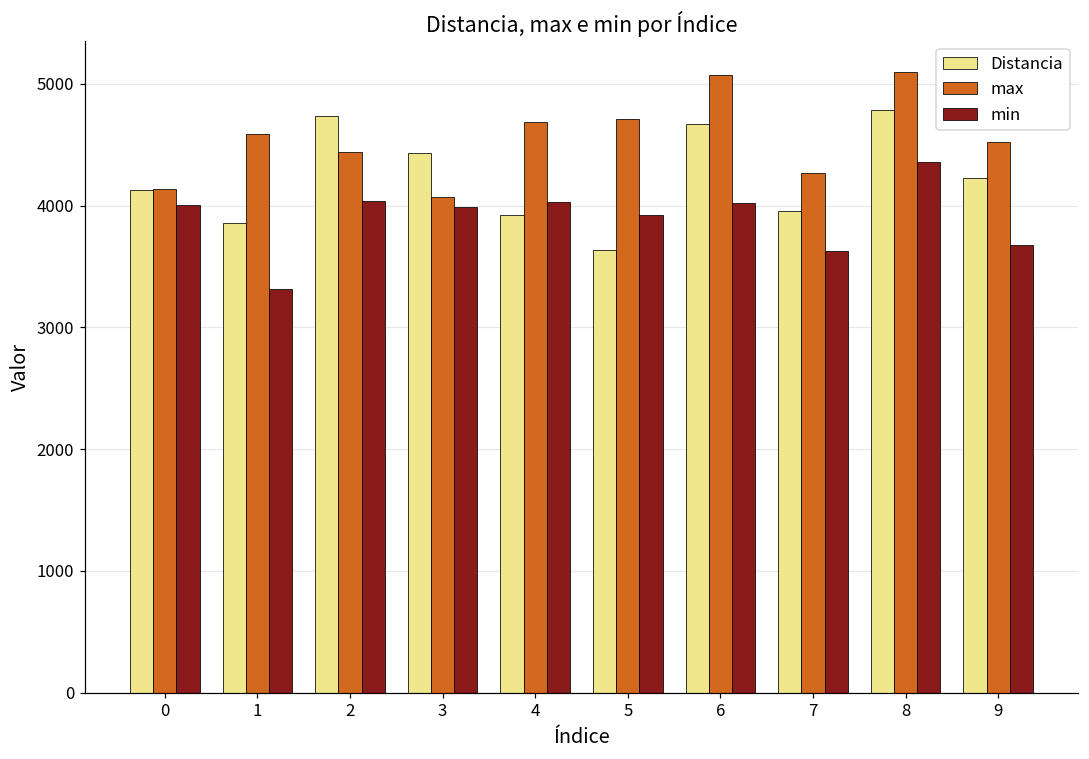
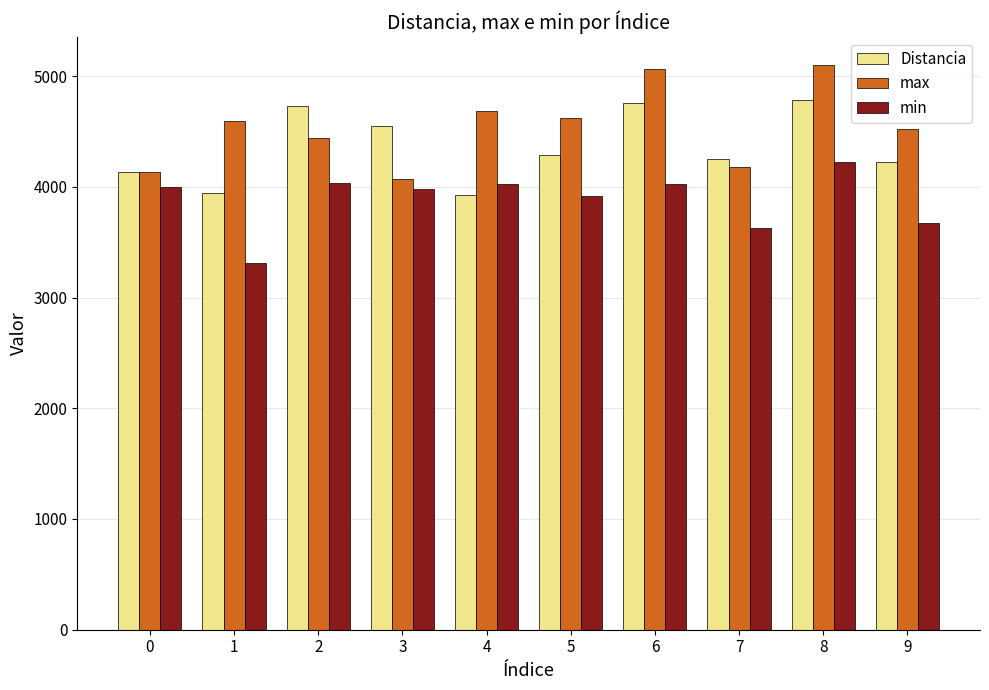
Distancia, 1: 3860 -> 3940
Distancia, 3: 4430 -> 4550
Distancia, 5: 3630 -> 4290
max, 5: 4710 -> 4630
Distancia, 6: 4670 -> 4750
Distancia, 7: 3950 -> 4250
max, 7: 4260 -> 4180
min, 8: 4360 -> 4220
